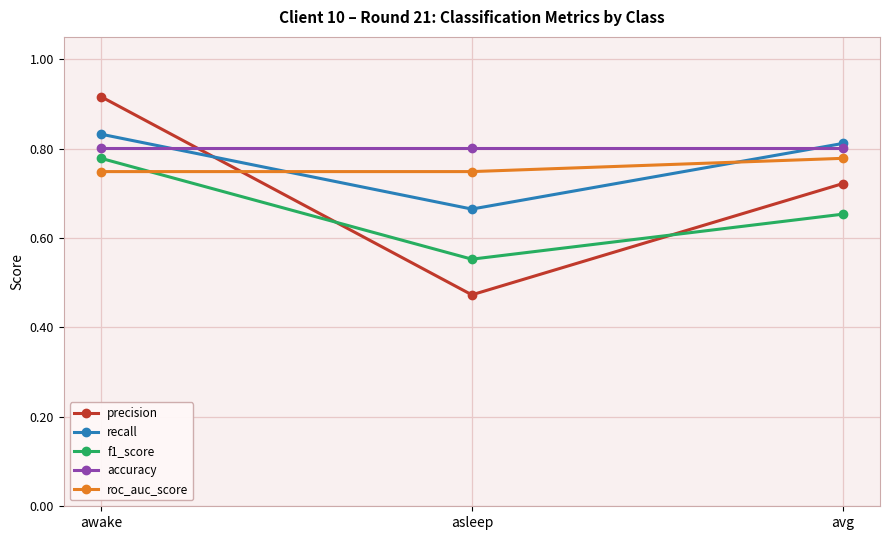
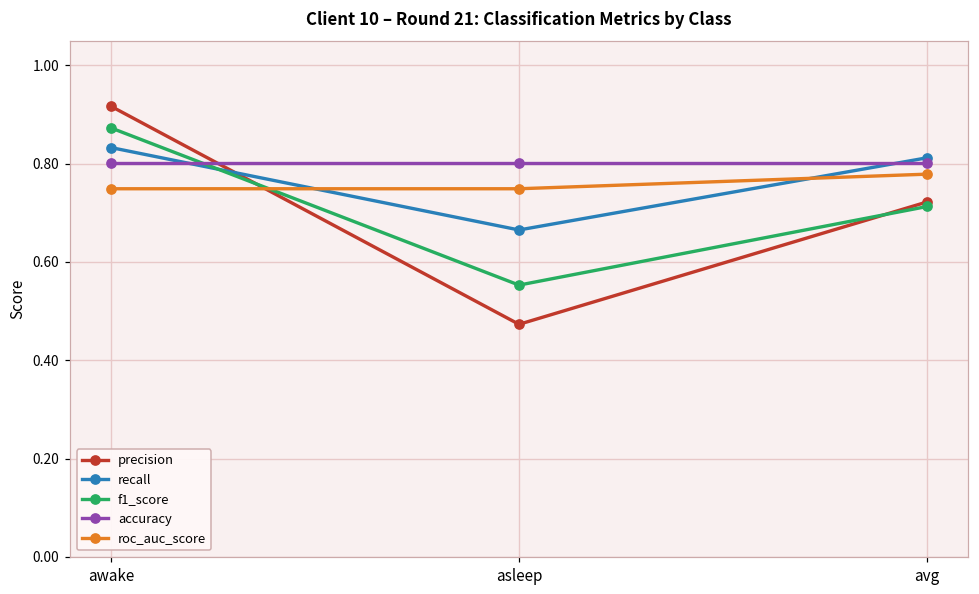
f1_score, awake: 0.78 -> 0.87
f1_score, avg: 0.65 -> 0.71
